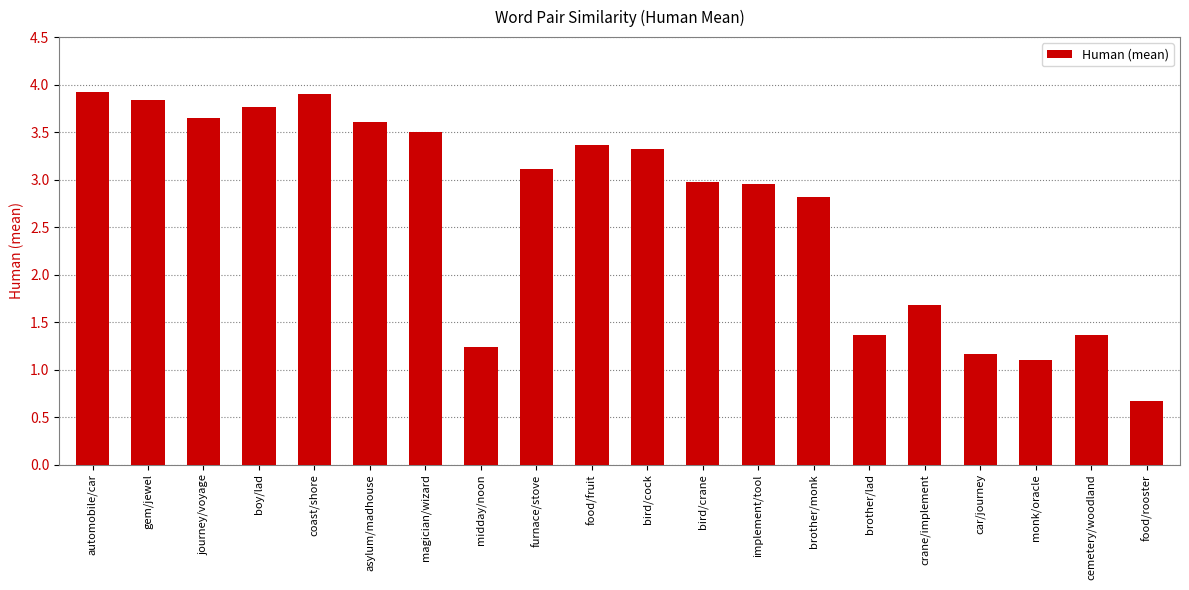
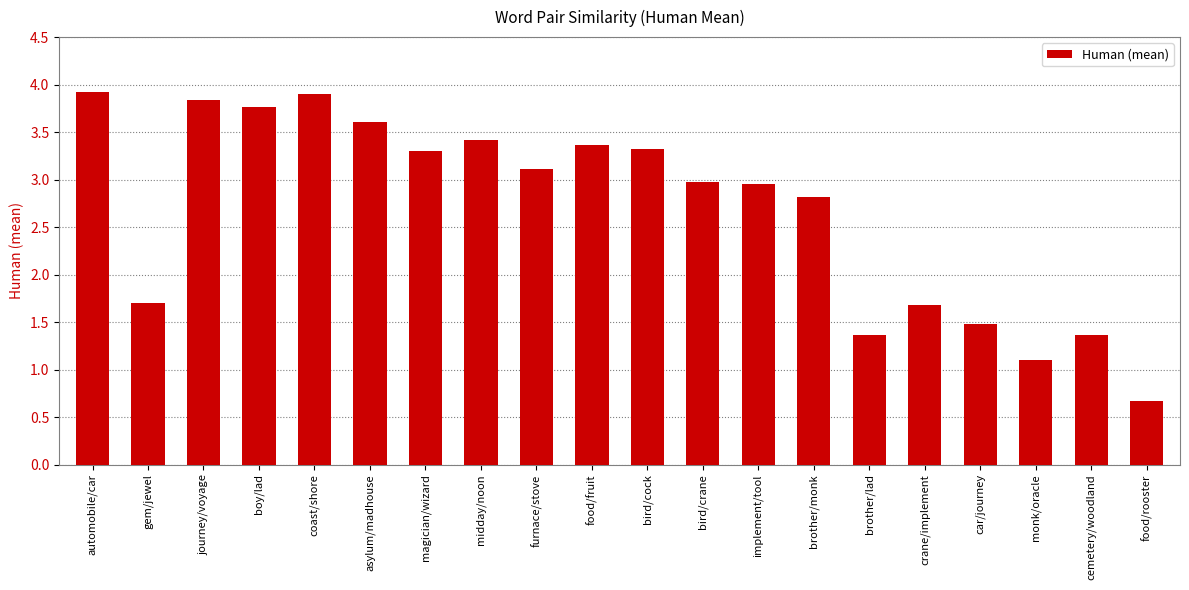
gem/jewel: 3.8 -> 1.7
journey/voyage: 3.7 -> 3.8
magician/wizard: 3.5 -> 3.3
midday/noon: 1.2 -> 3.4
car/journey: 1.2 -> 1.5
